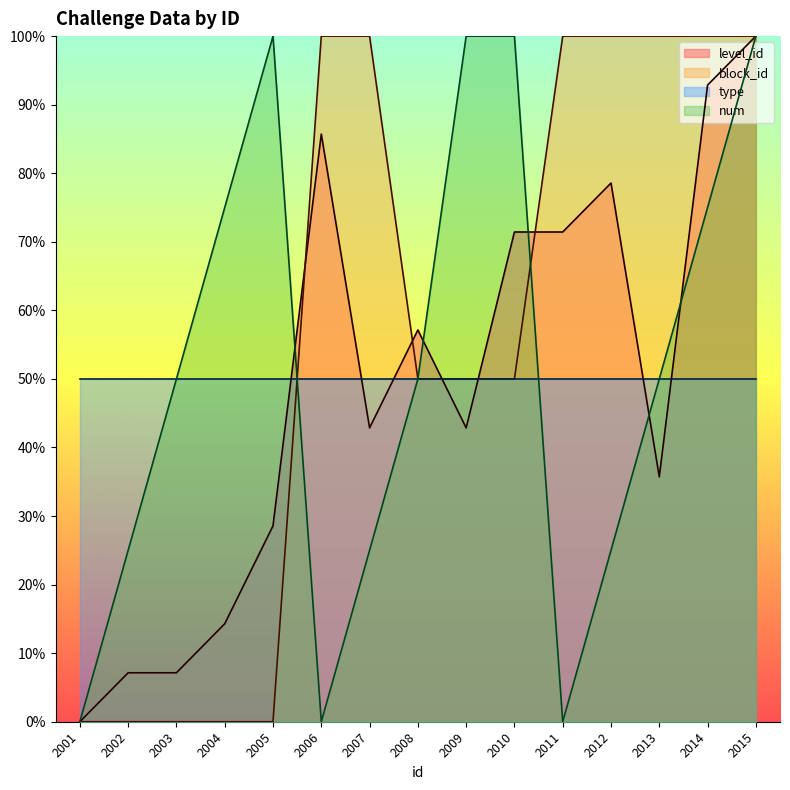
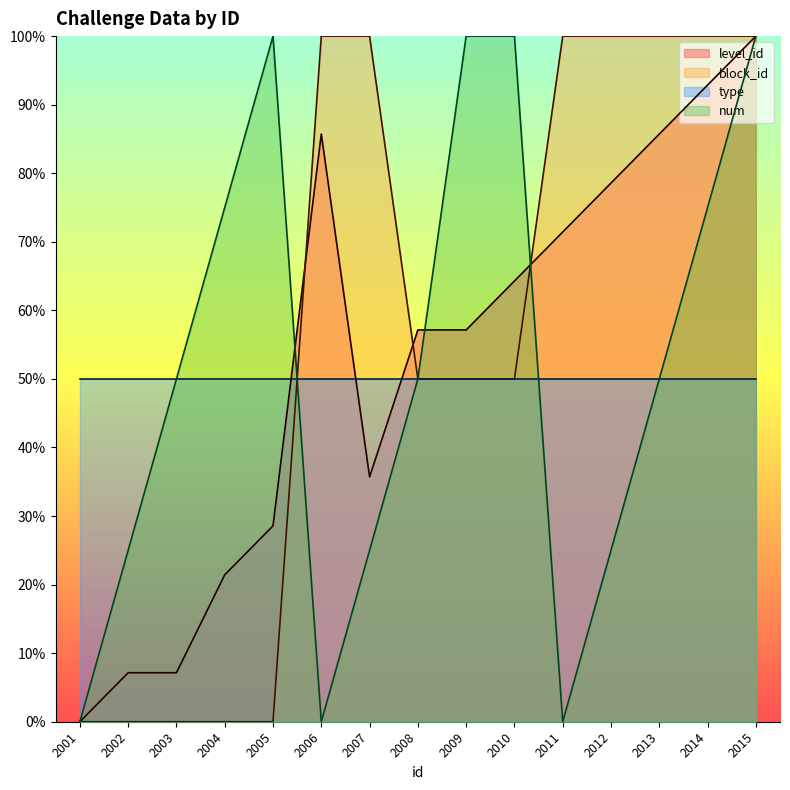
level_id, 2004: 14% -> 21%
level_id, 2007: 43% -> 36%
level_id, 2009: 43% -> 57%
level_id, 2010: 71% -> 64%
level_id, 2013: 36% -> 86%
